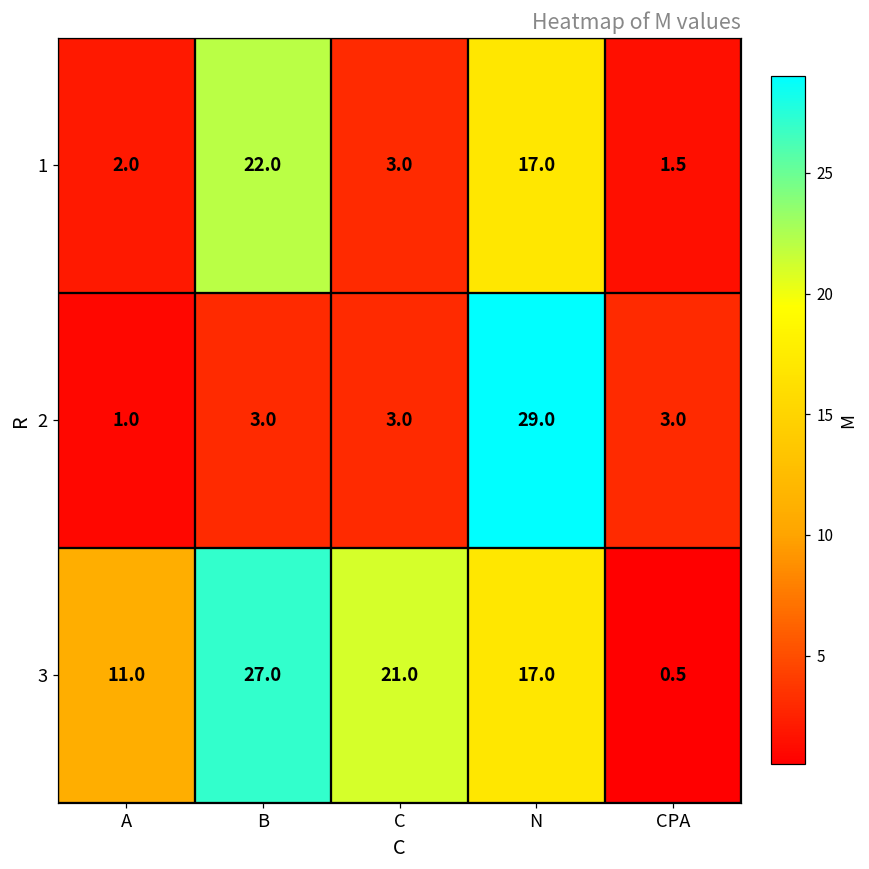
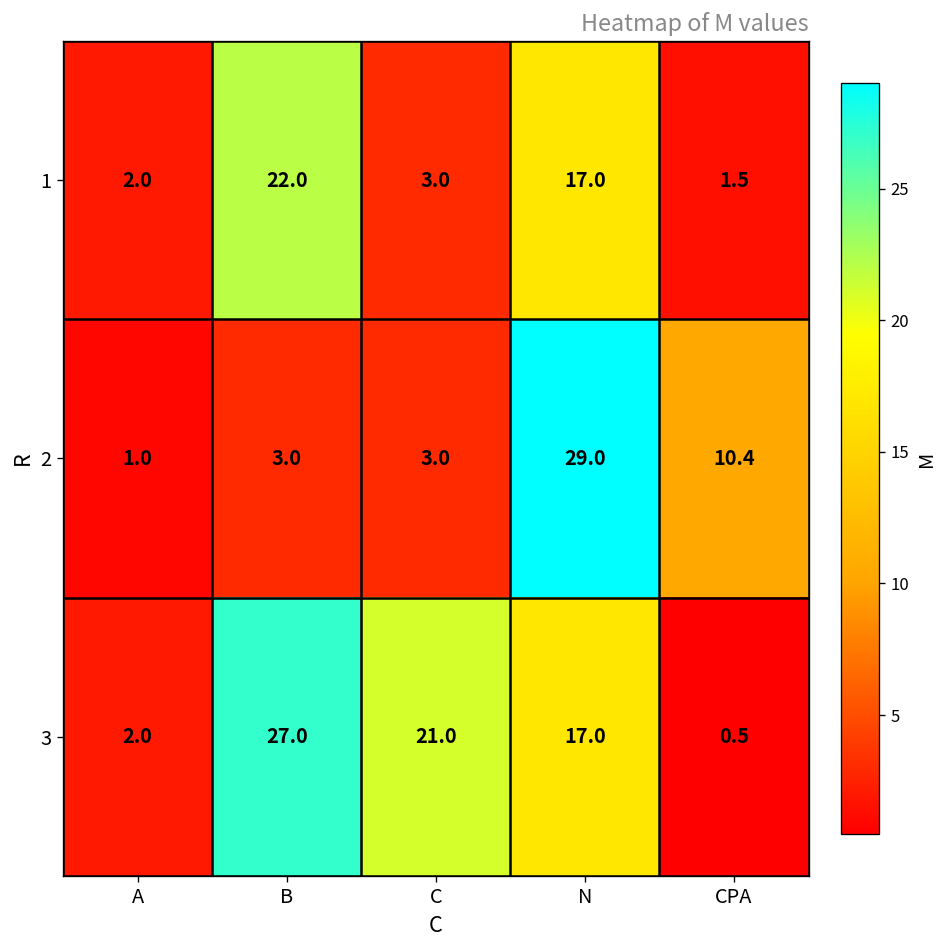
2, CPA: 3.0 -> 10.4
3, A: 11.0 -> 2.0
